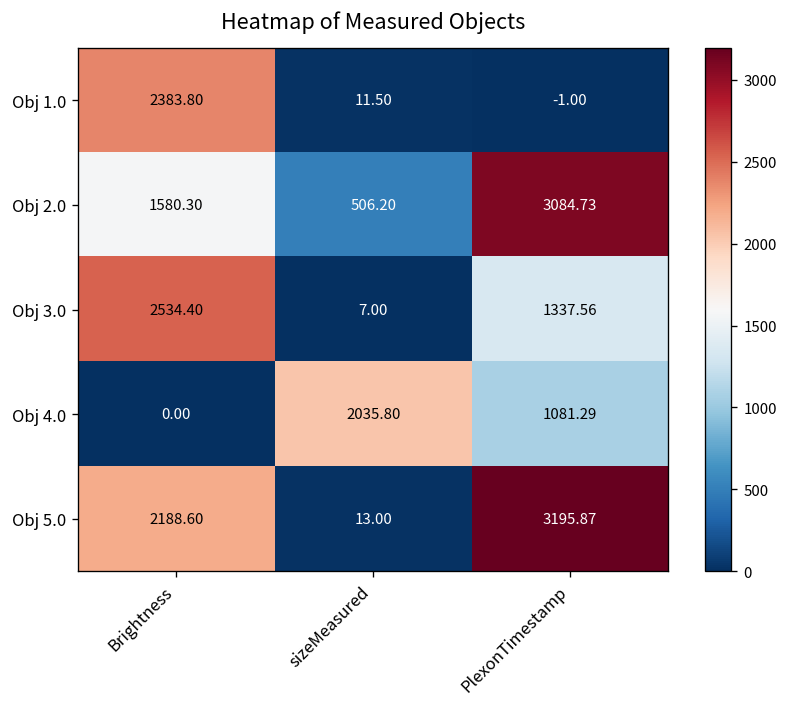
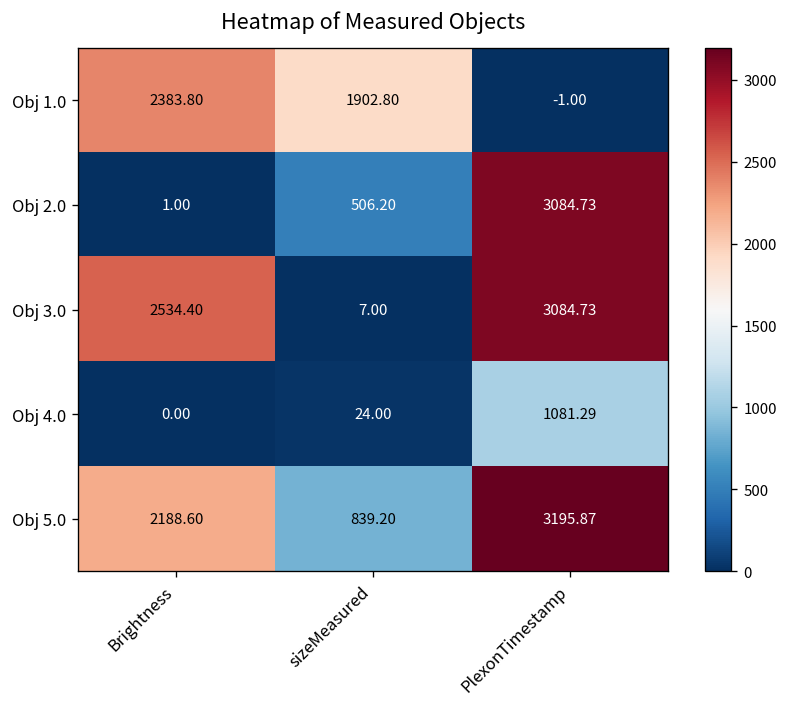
Obj 1.0, sizeMeasured: 11.50 -> 1902.80
Obj 2.0, Brightness: 1580.30 -> 1.00
Obj 3.0, PlexonTimestamp: 1337.56 -> 3084.73
Obj 4.0, sizeMeasured: 2035.80 -> 24.00
Obj 5.0, sizeMeasured: 13.00 -> 839.20
